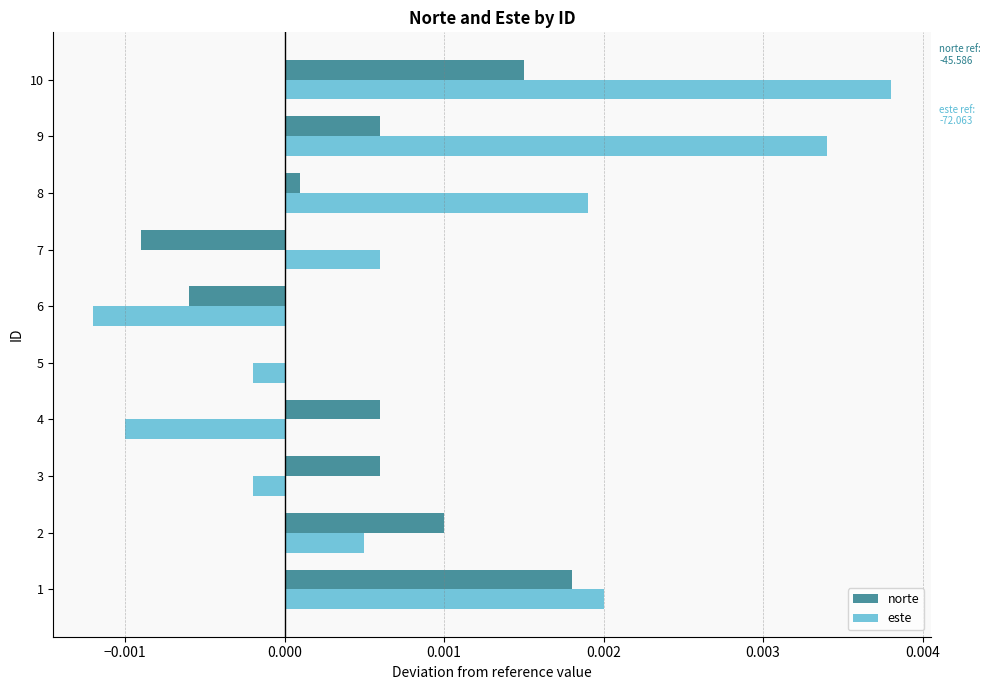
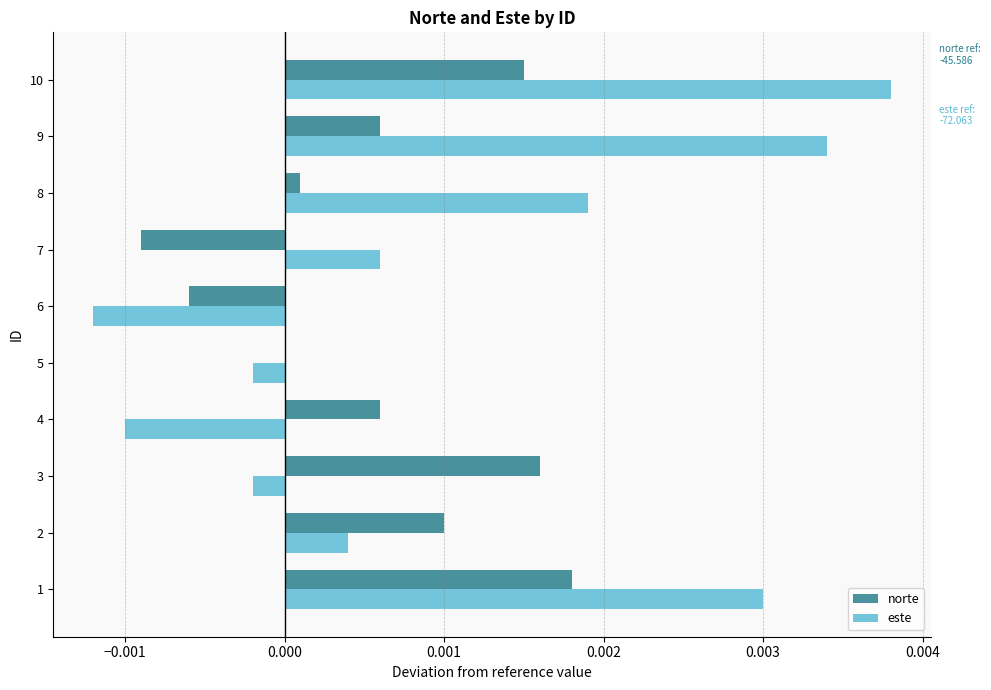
norte, 3: 0.00060 -> 0.00160
este, 2: 0.00050 -> 0.00040
este, 1: 0.00200 -> 0.00300
